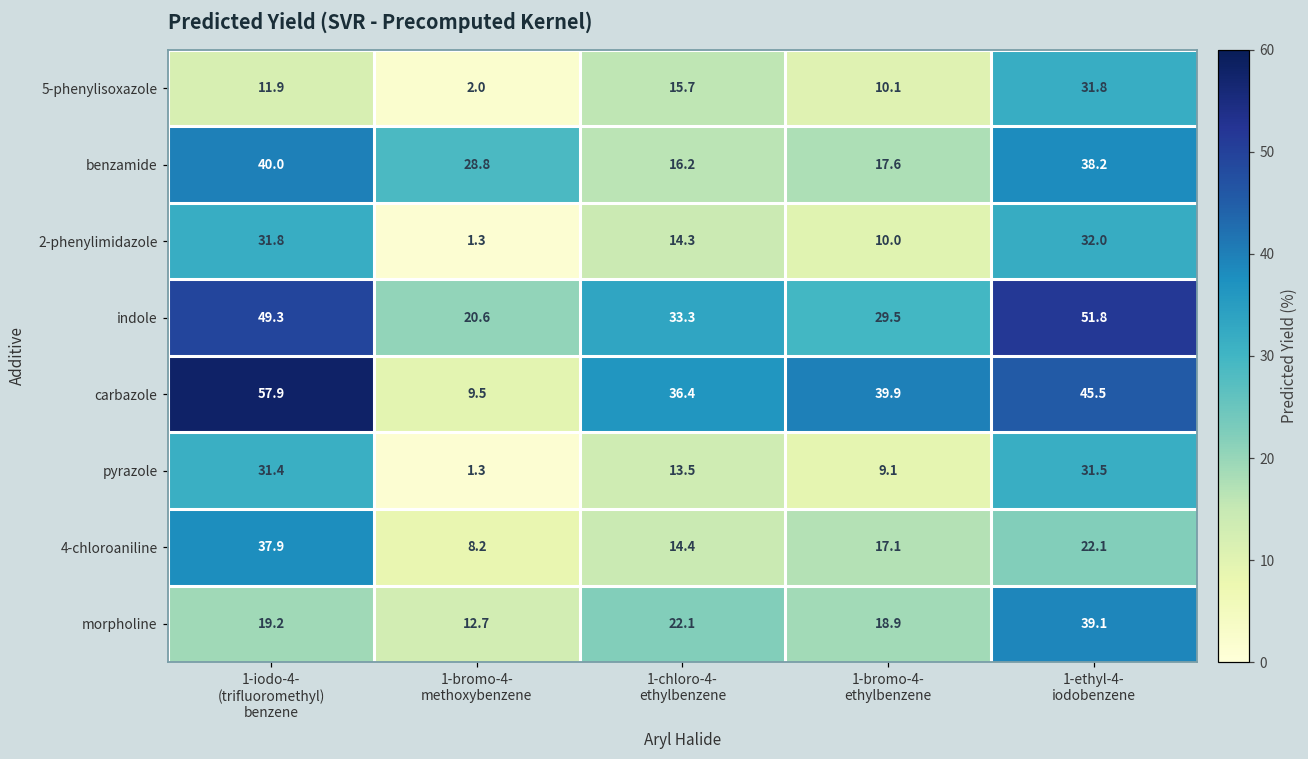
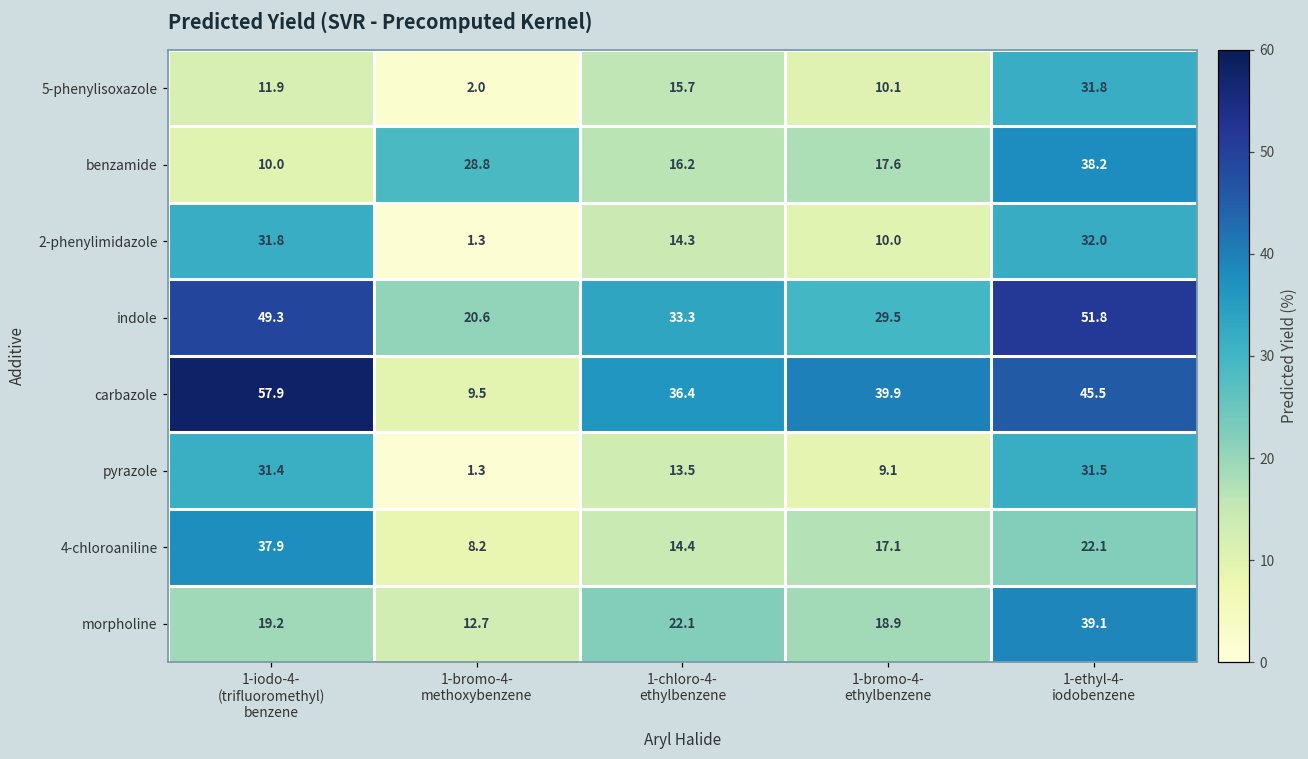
benzamide, 1-iodo-4- (trifluoromethyl) benzene: 40.0 -> 10.0
